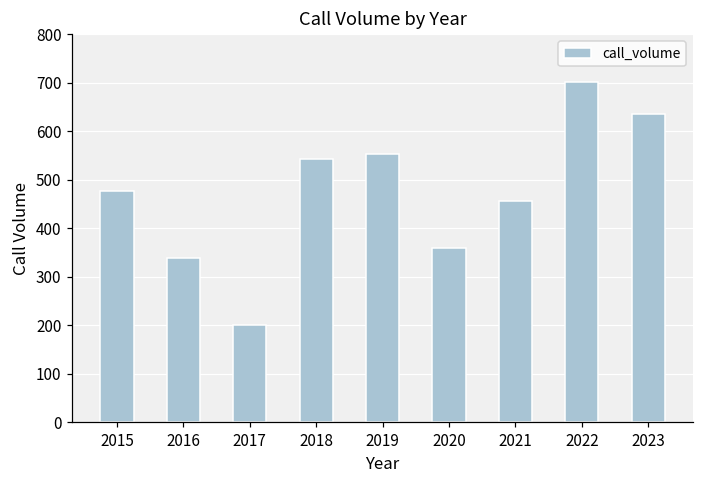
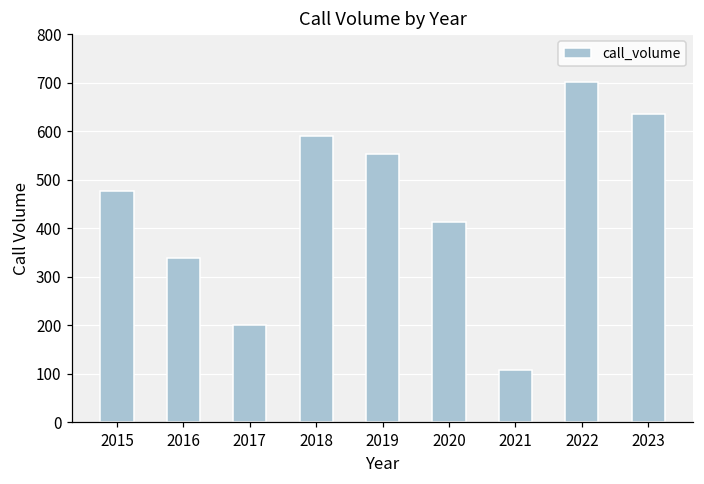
2018: 540 -> 590
2020: 360 -> 410
2021: 460 -> 110
